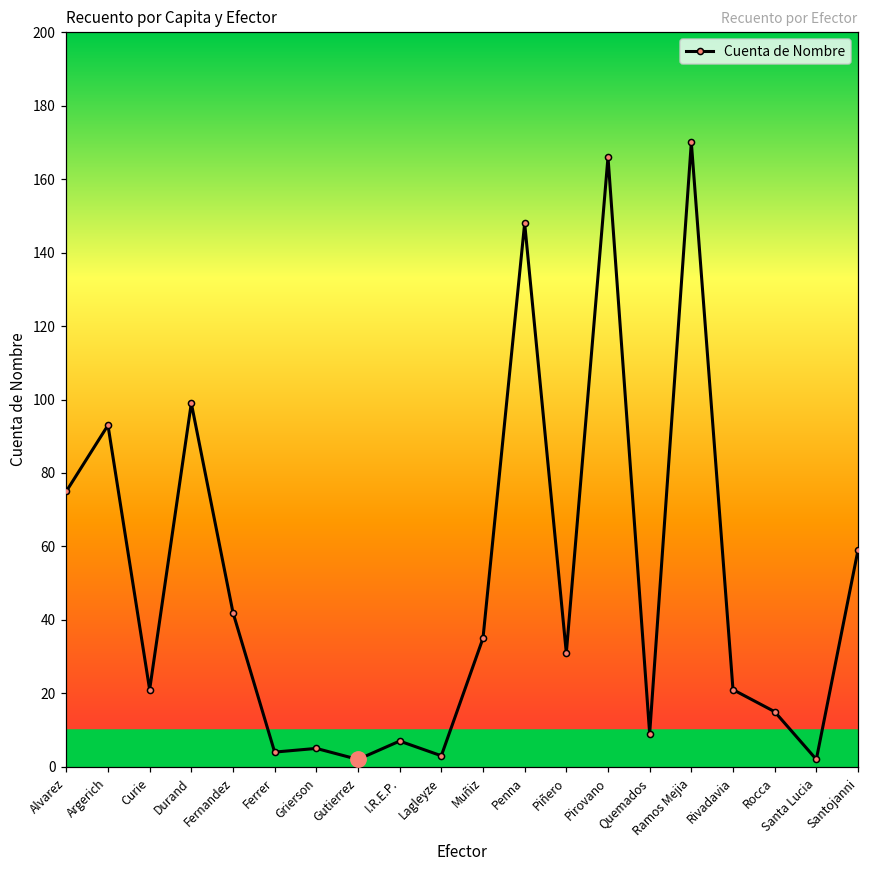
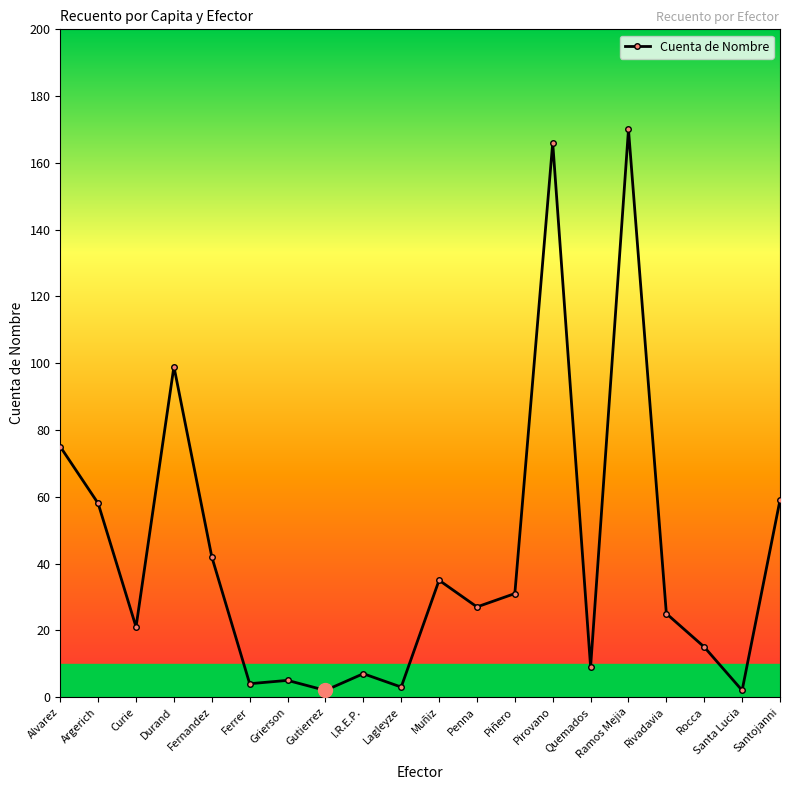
Cuenta de Nombre, Argerich: 93 -> 58
Cuenta de Nombre, Penna: 148 -> 27
Cuenta de Nombre, Rivadavia: 21 -> 25
